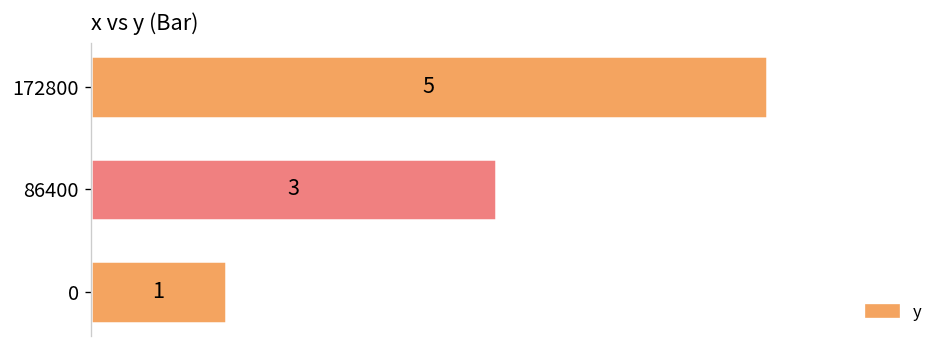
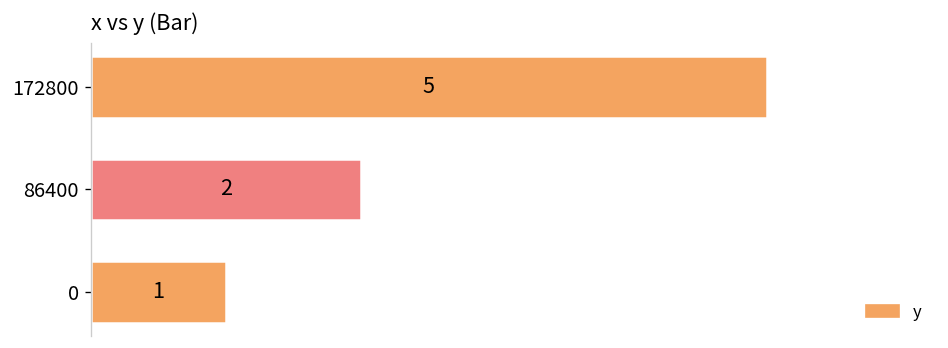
86400: 3 -> 2
